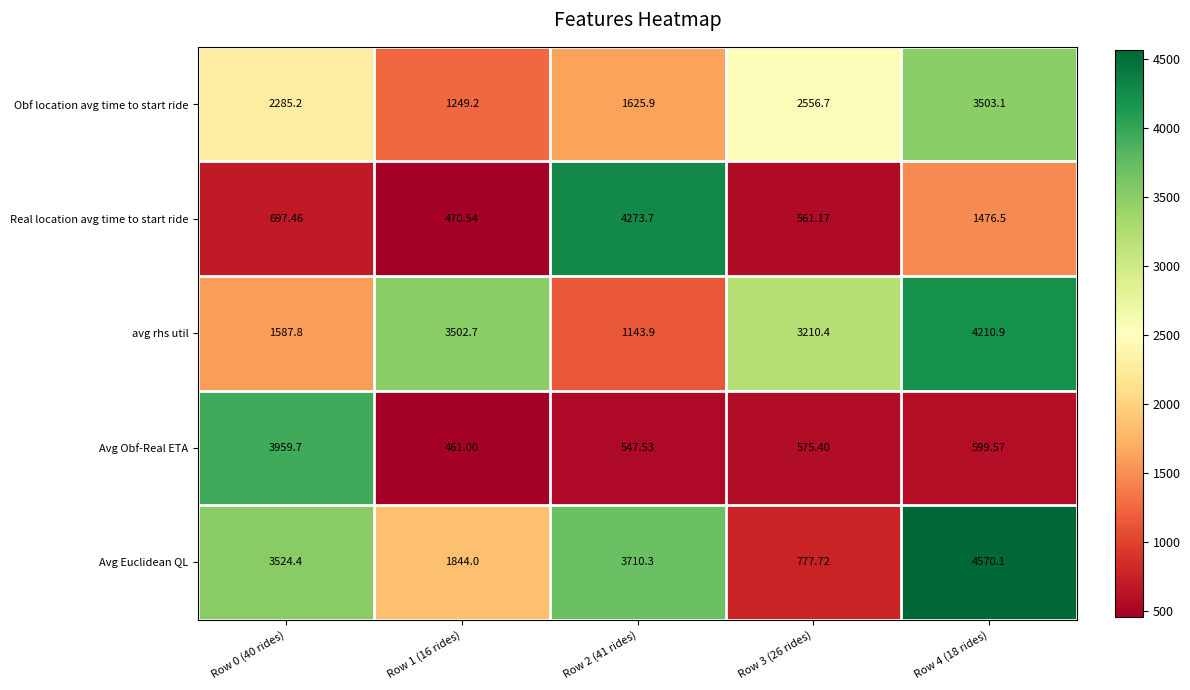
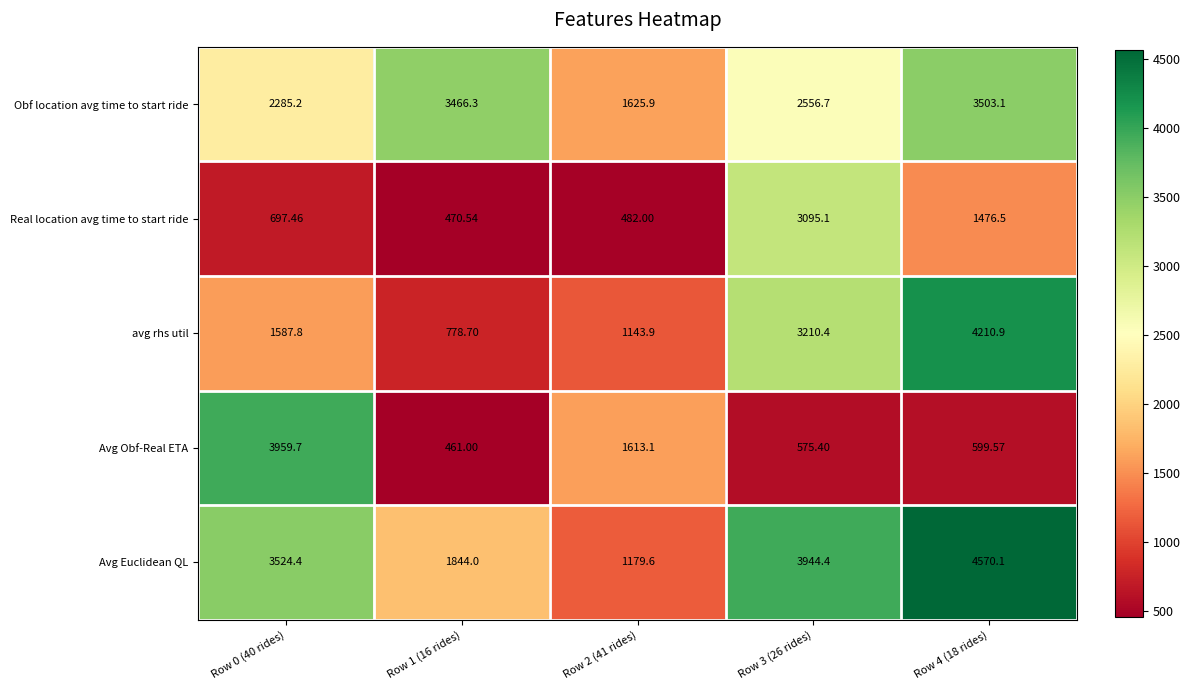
Obf location avg time to start ride, Row 1 (16 rides): 1249.2 -> 3466.3
Real location avg time to start ride, Row 2 (41 rides): 4273.7 -> 482.00
Real location avg time to start ride, Row 3 (26 rides): 561.17 -> 3095.1
avg rhs util, Row 1 (16 rides): 3502.7 -> 778.70
Avg Obf-Real ETA, Row 2 (41 rides): 547.53 -> 1613.1
Avg Euclidean QL, Row 2 (41 rides): 3710.3 -> 1179.6
Avg Euclidean QL, Row 3 (26 rides): 777.72 -> 3944.4
